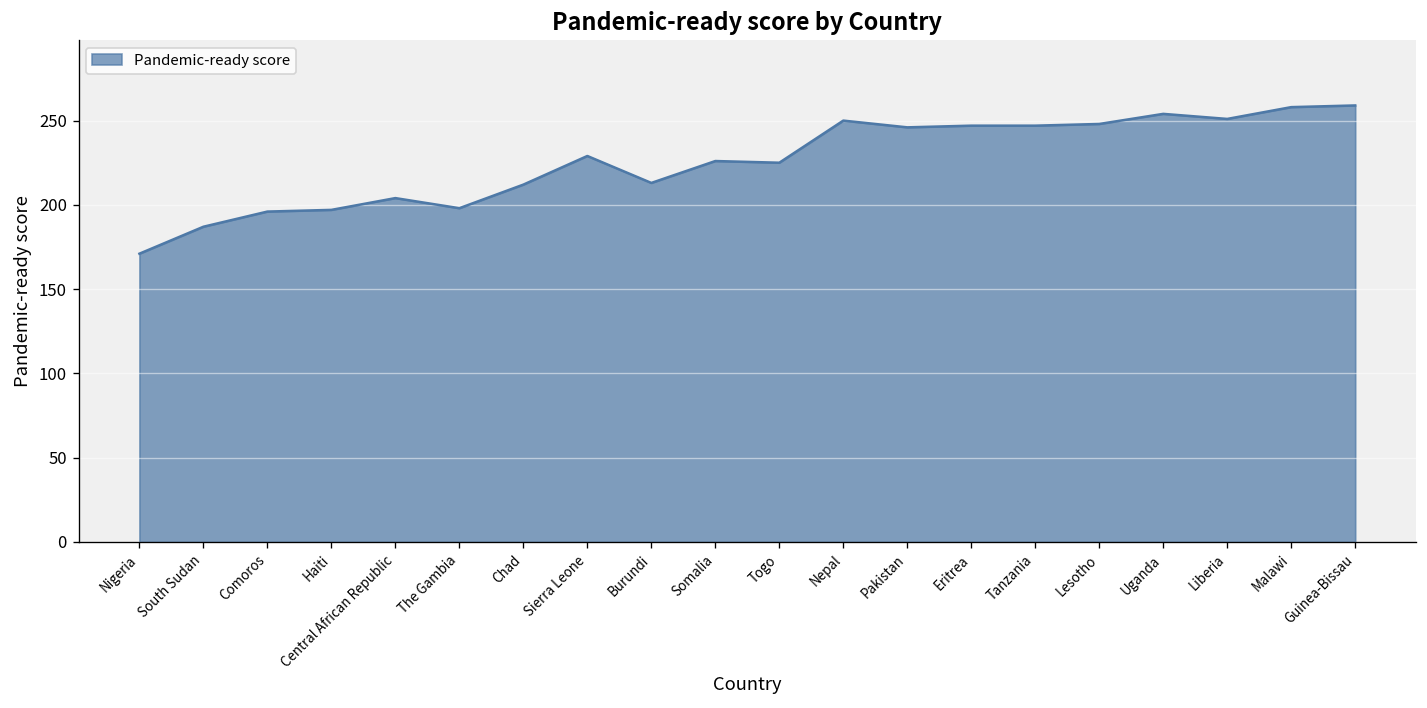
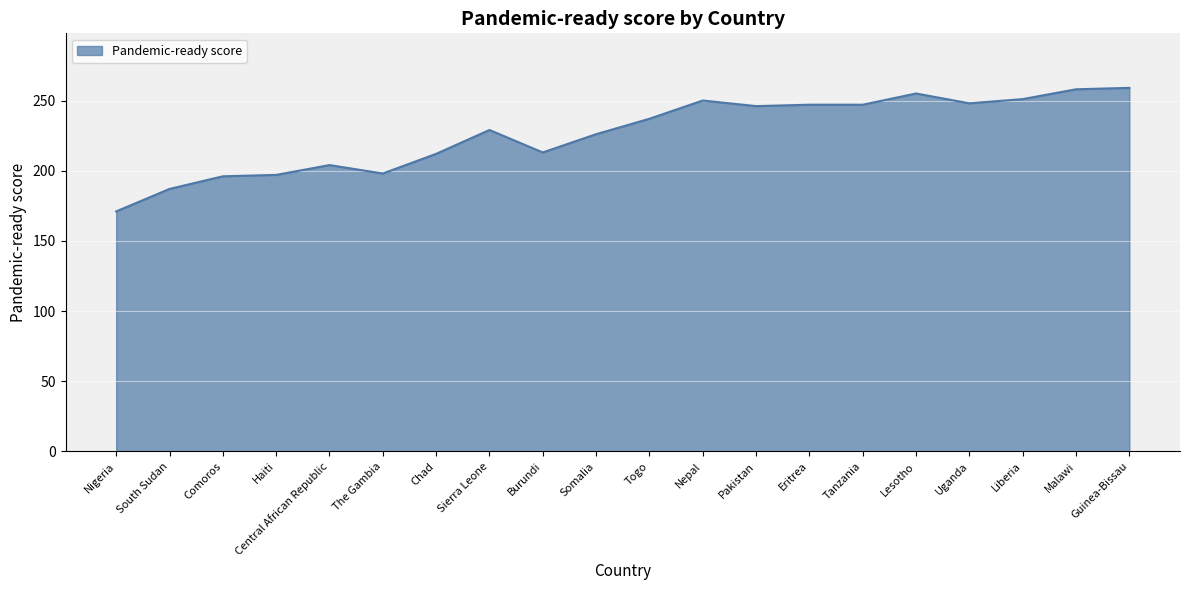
Togo: 225 -> 237
Lesotho: 248 -> 255
Uganda: 254 -> 248
